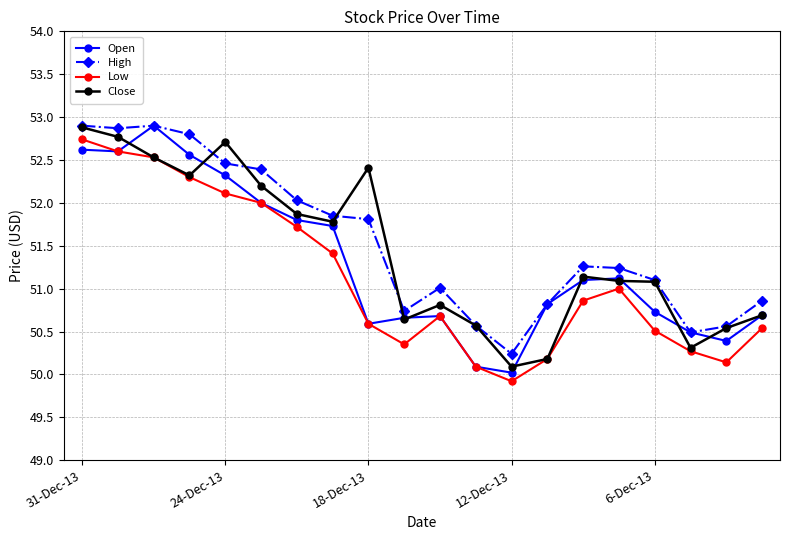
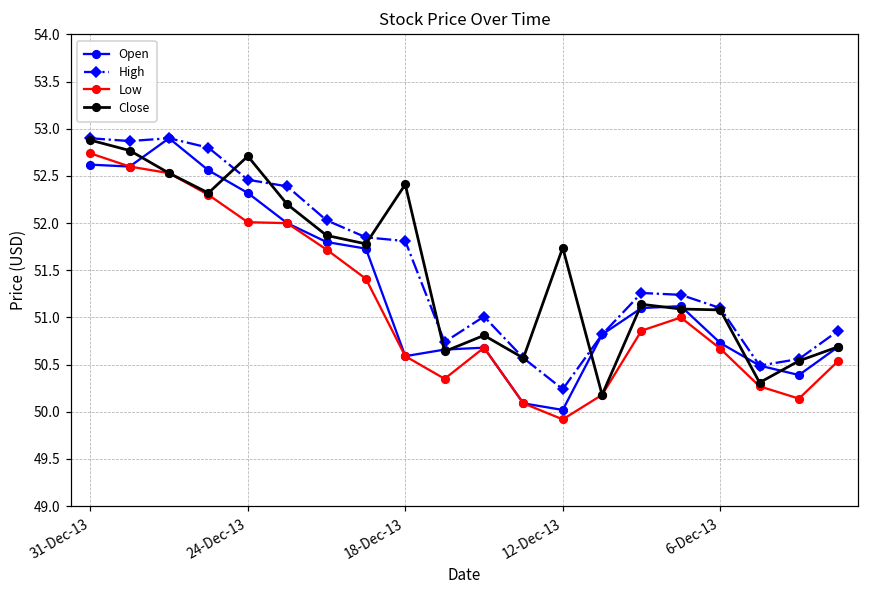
Low, 24-Dec-13: 52.1 -> 52.0
Close, 12-Dec-13: 50.1 -> 51.7
Low, 6-Dec-13: 50.5 -> 50.7
